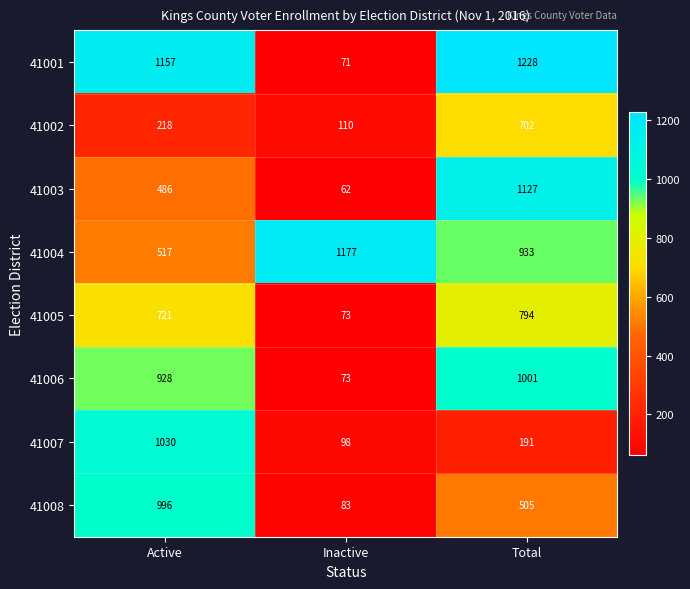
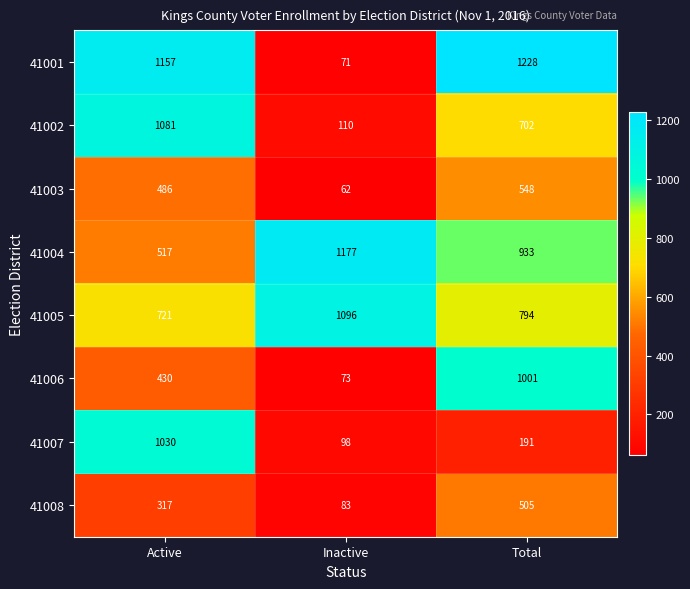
41002, Active: 218 -> 1081
41003, Total: 1127 -> 548
41005, Inactive: 73 -> 1096
41006, Active: 928 -> 430
41008, Active: 996 -> 317
